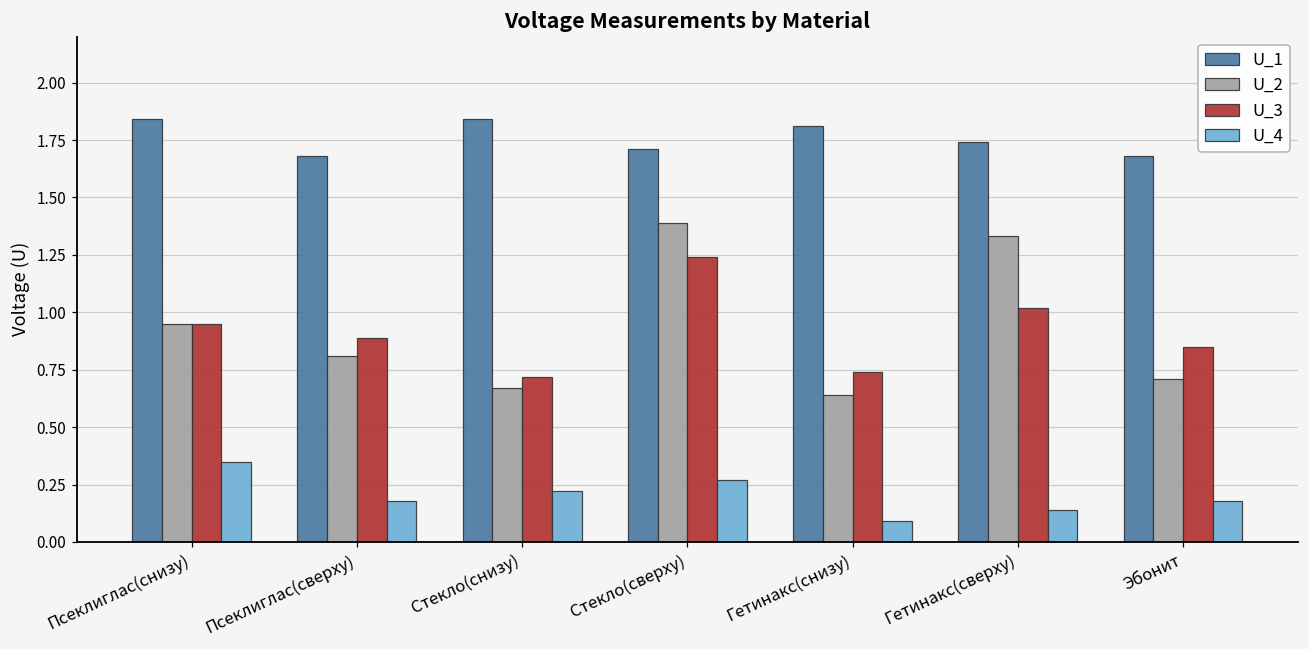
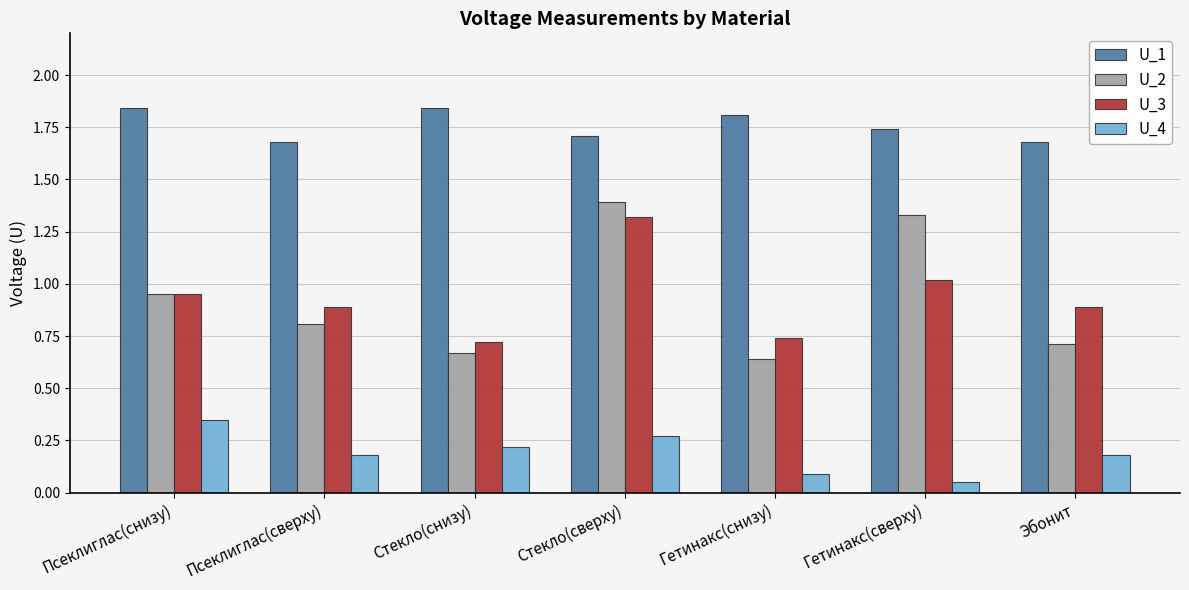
U_3, Стекло(сверху): 1.24 -> 1.32
U_4, Гетинакс(сверху): 0.14 -> 0.05
U_3, Эбонит: 0.85 -> 0.89
